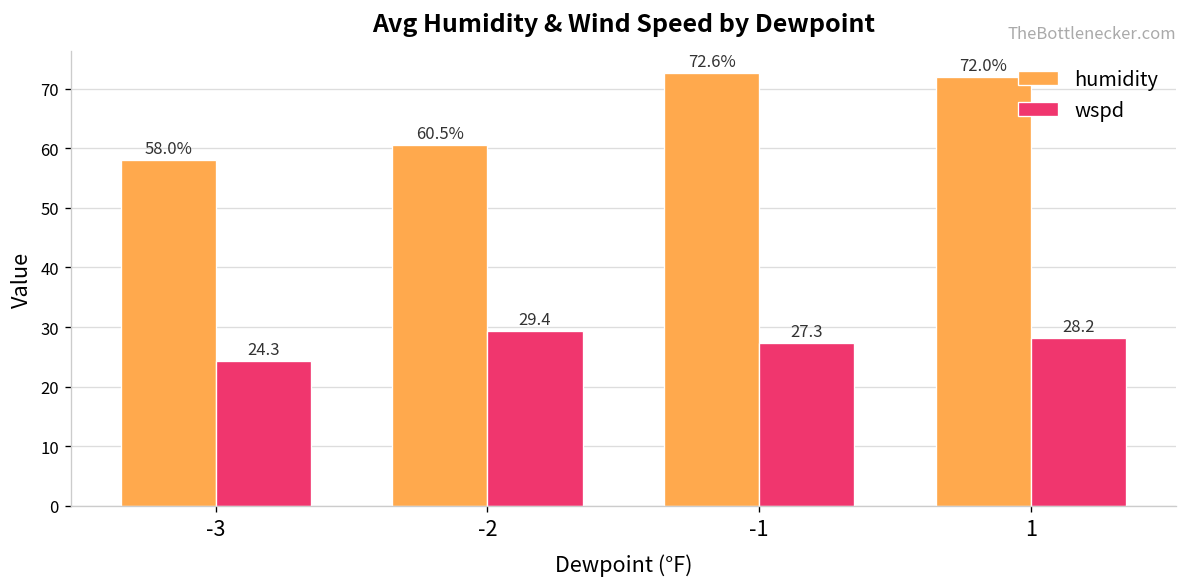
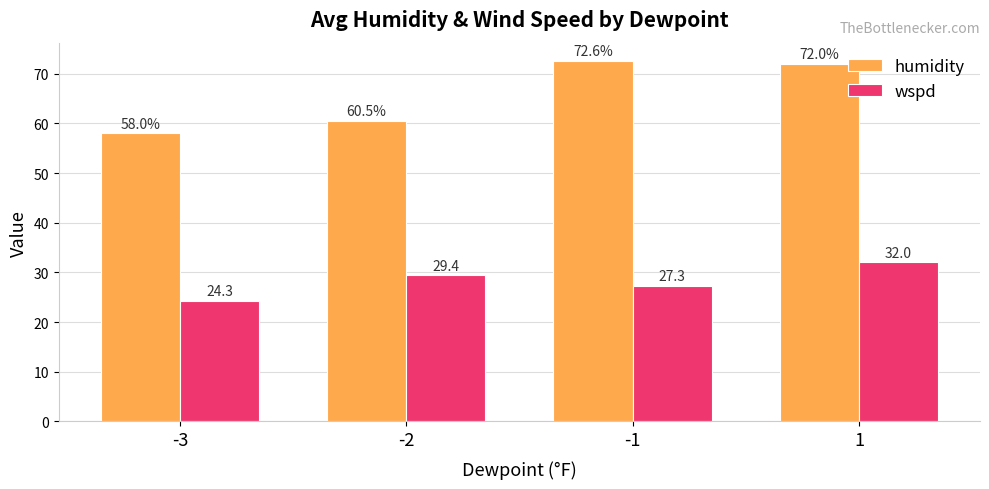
wspd, 1: 28.2 -> 32.0
